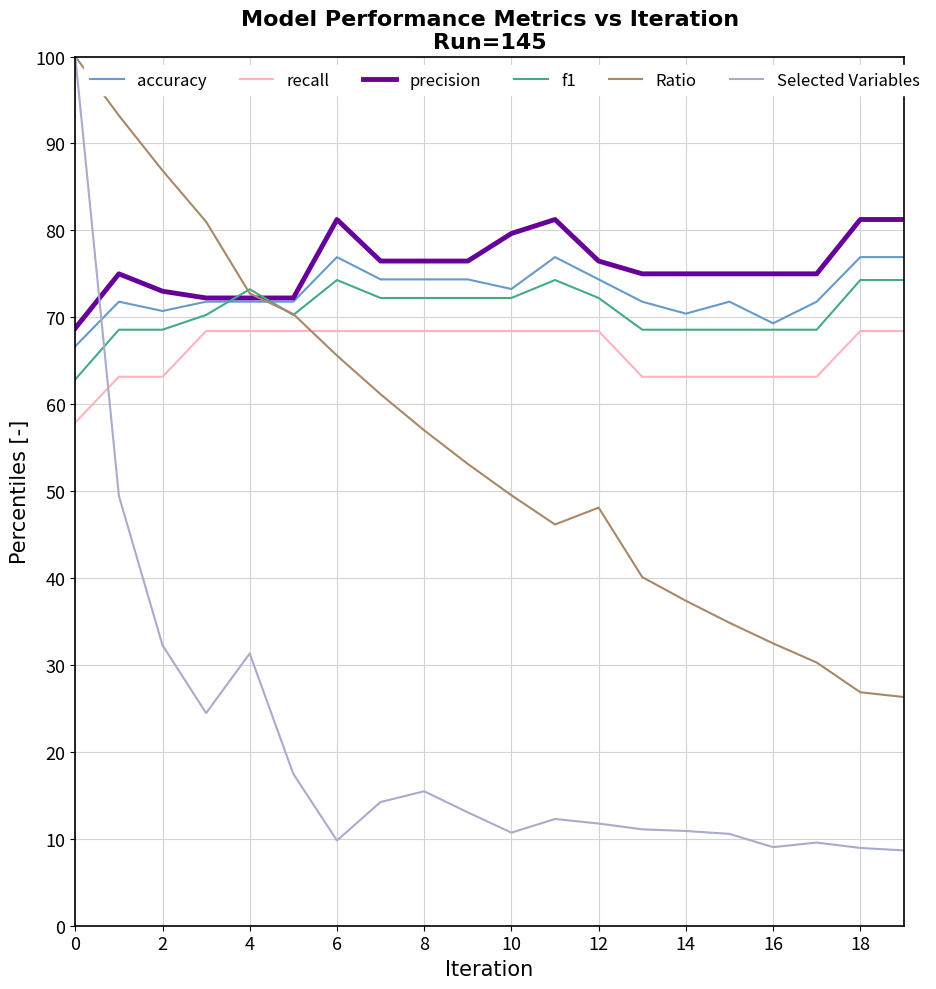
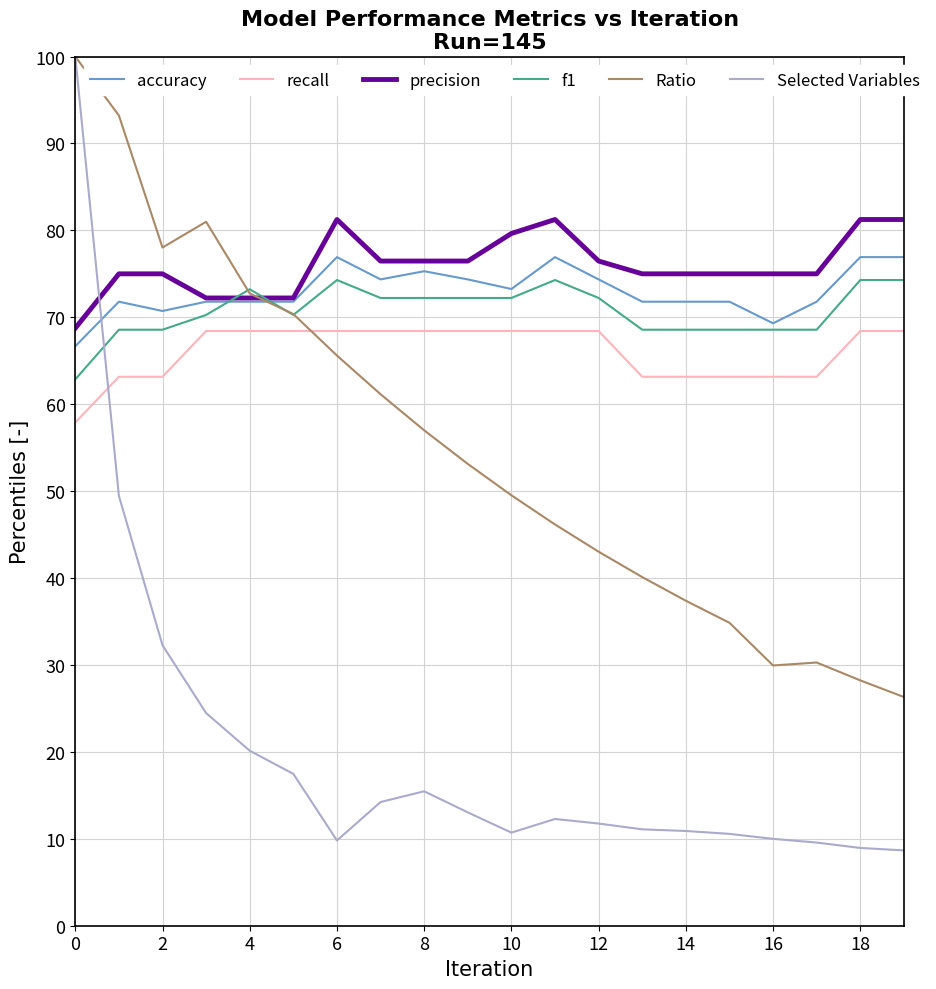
precision, 2: 73 -> 75
Ratio, 2: 87 -> 78
Selected Variables, 4: 31 -> 20
accuracy, 8: 74 -> 75
Ratio, 12: 48 -> 43
accuracy, 14: 70 -> 72
Ratio, 16: 32 -> 30
Selected Variables, 16: 9 -> 10
Ratio, 18: 27 -> 28
